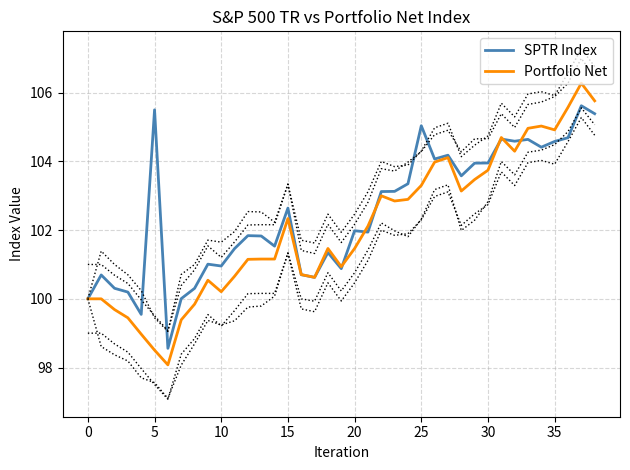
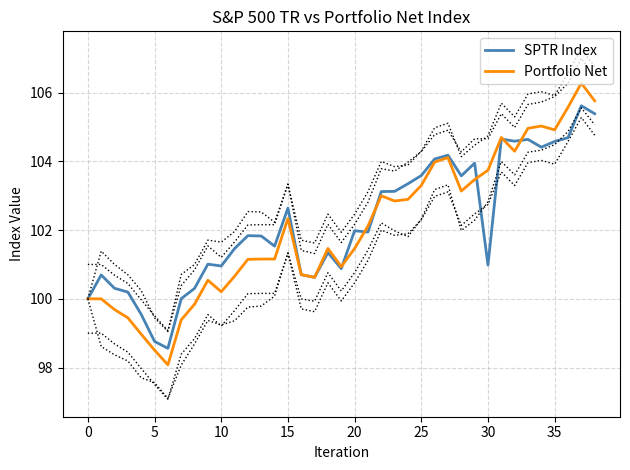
SPTR Index, 5: 105.5 -> 98.8
SPTR Index, 25: 105.0 -> 103.6
SPTR Index, 30: 104.0 -> 101.0
